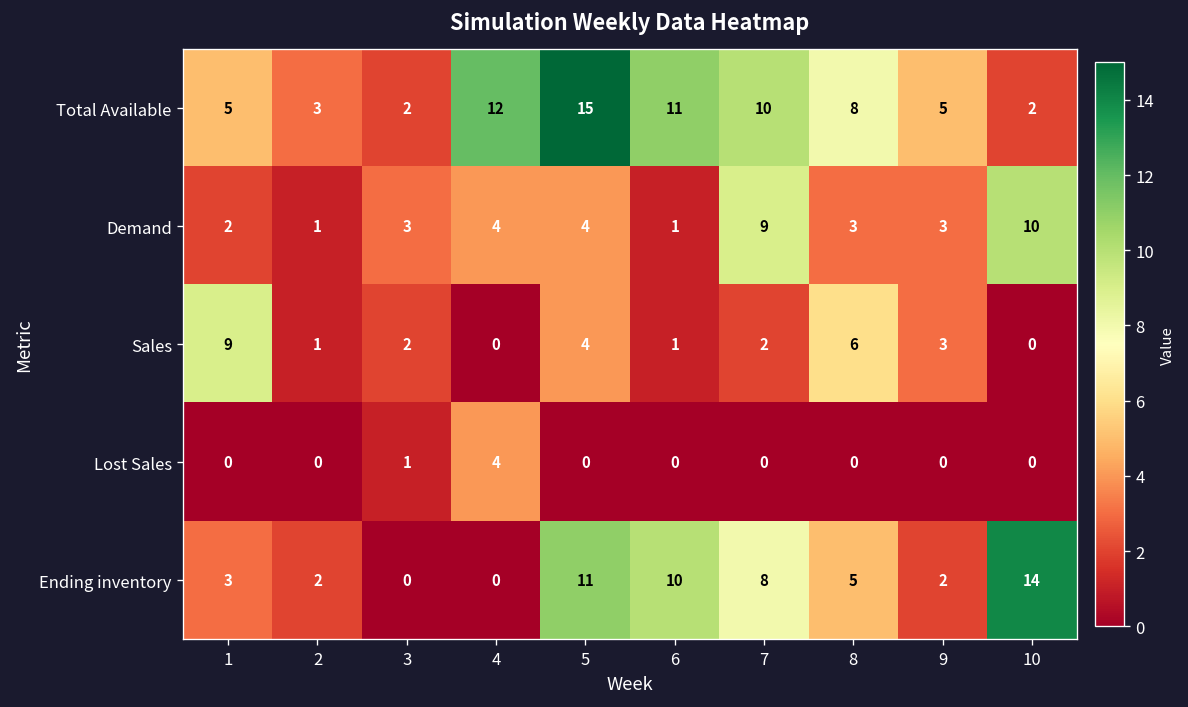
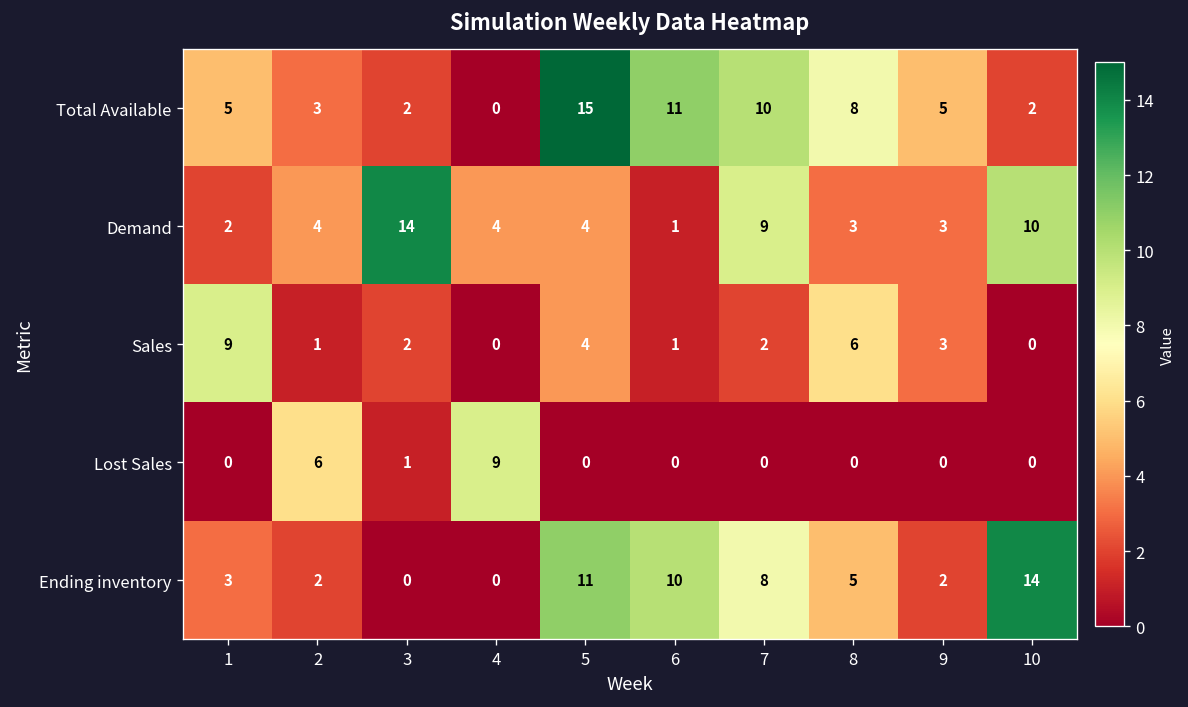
Total Available, 4: 12 -> 0
Demand, 2: 1 -> 4
Demand, 3: 3 -> 14
Lost Sales, 2: 0 -> 6
Lost Sales, 4: 4 -> 9
